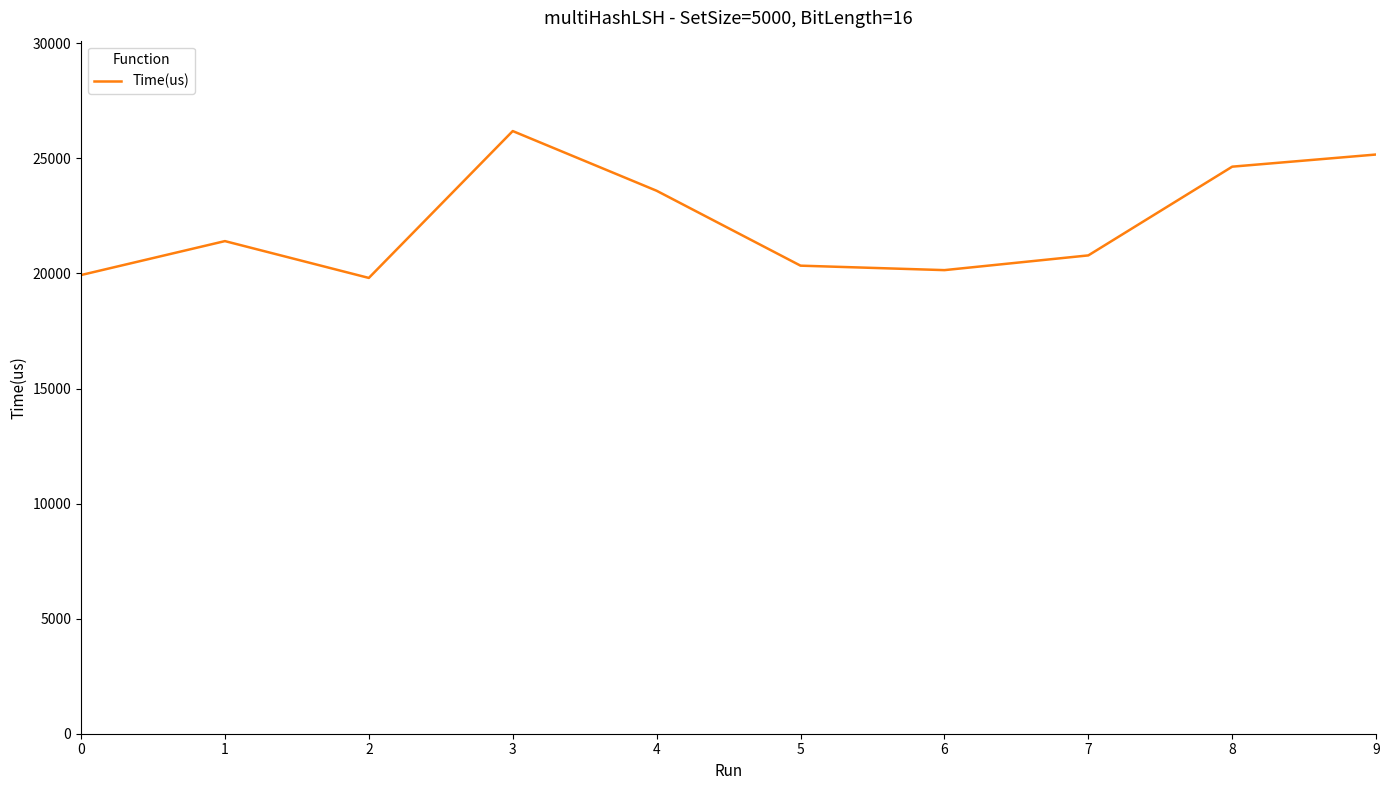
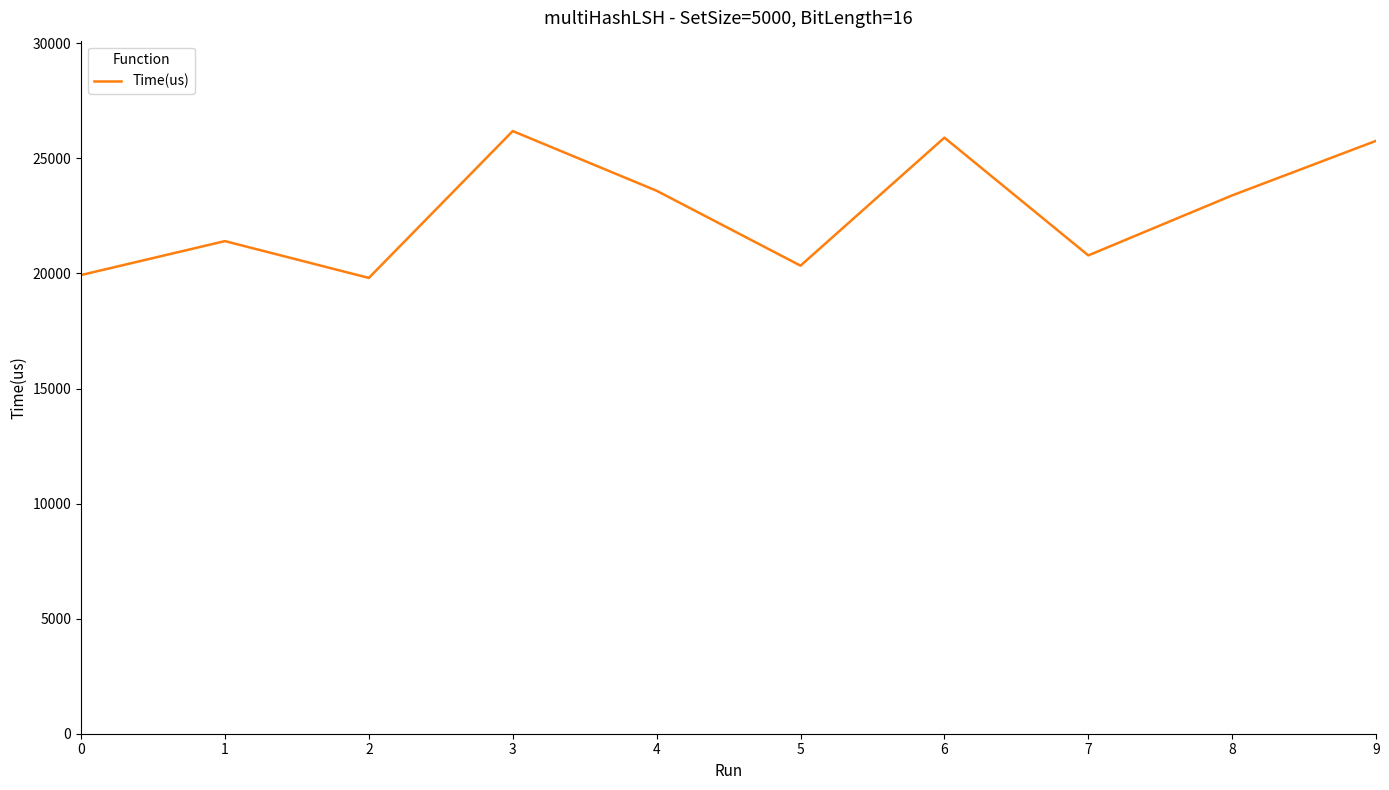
6: 20100 -> 25900
8: 24600 -> 23400
9: 25200 -> 25800
